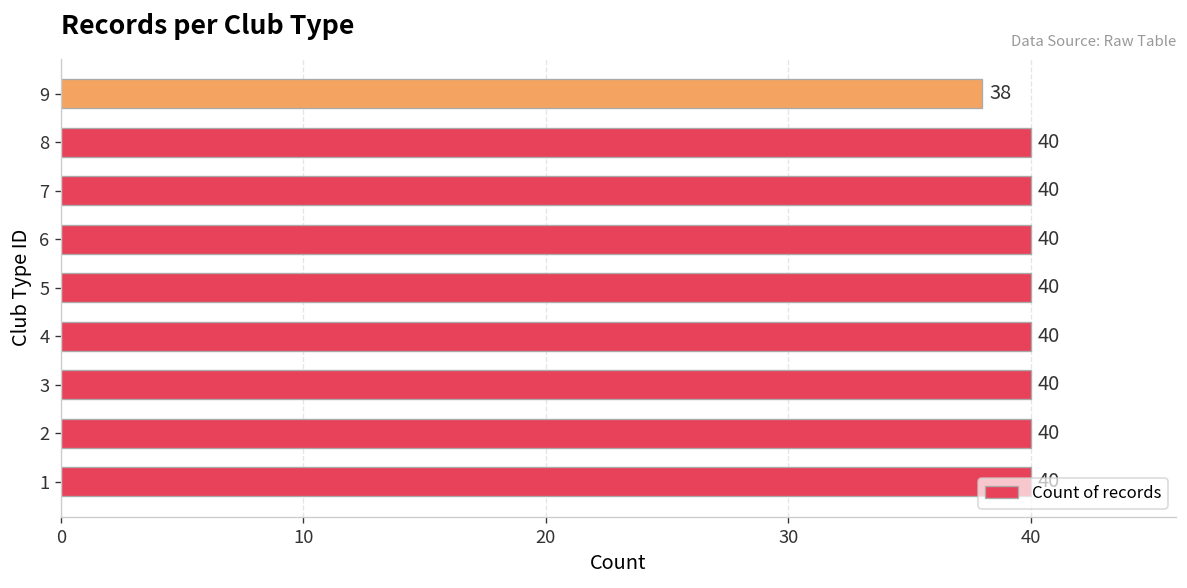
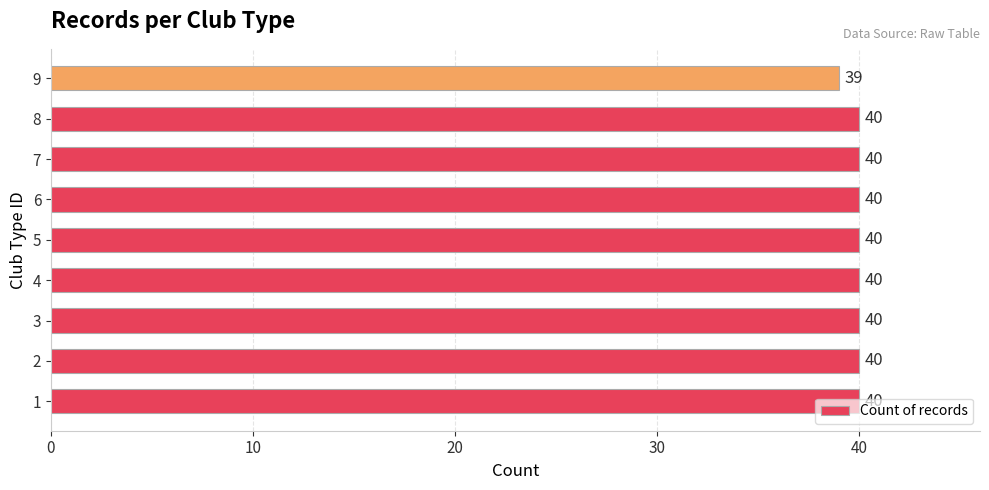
9: 38 -> 39
